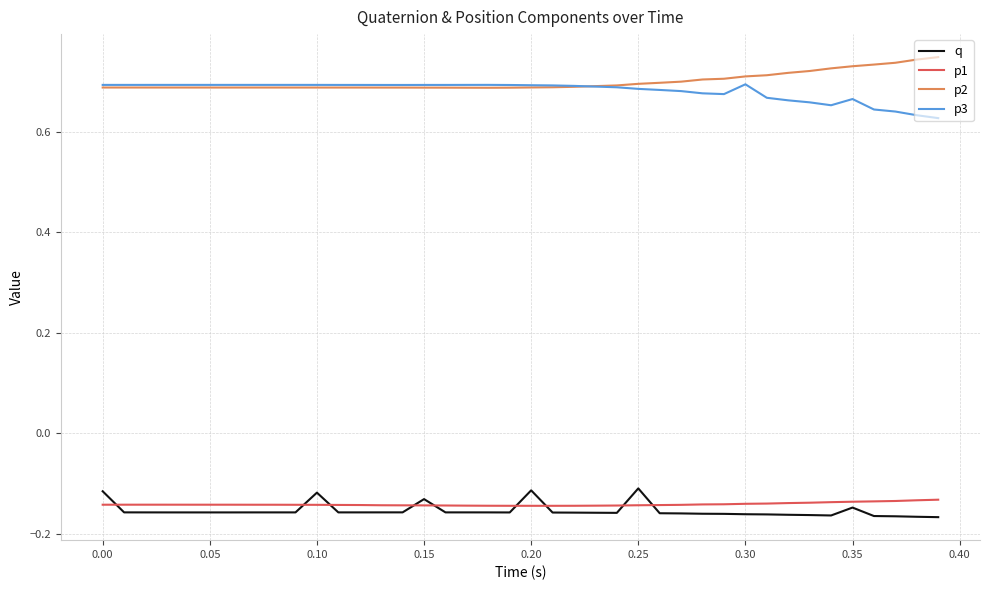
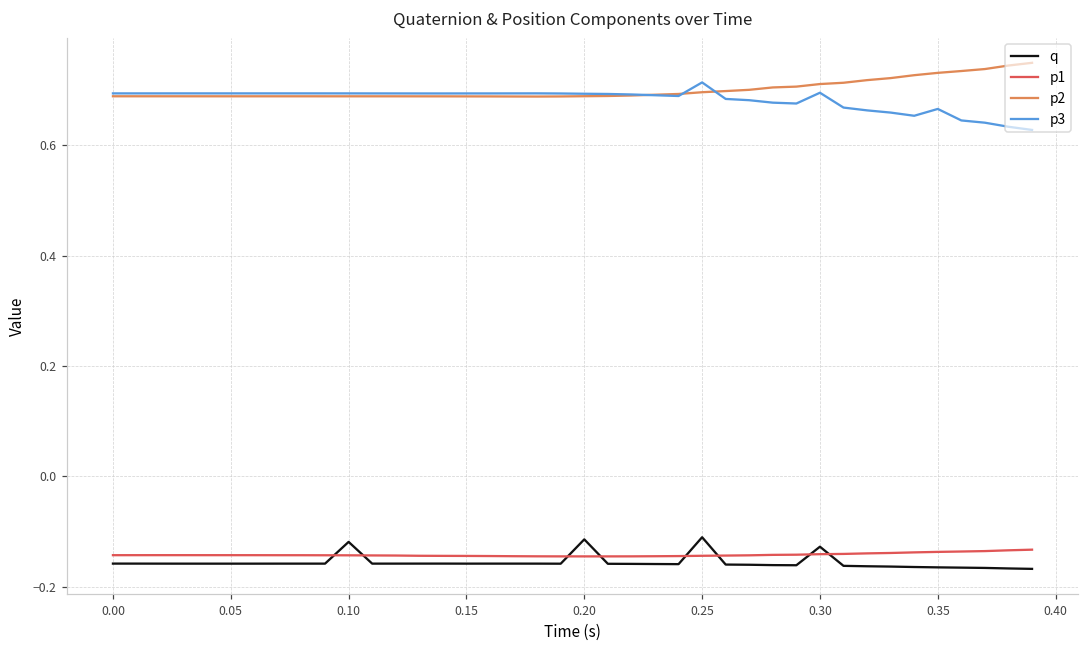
q, 0.00: -0.12 -> -0.16
q, 0.15: -0.13 -> -0.16
p3, 0.25: 0.69 -> 0.71
q, 0.30: -0.16 -> -0.13
q, 0.35: -0.15 -> -0.16
